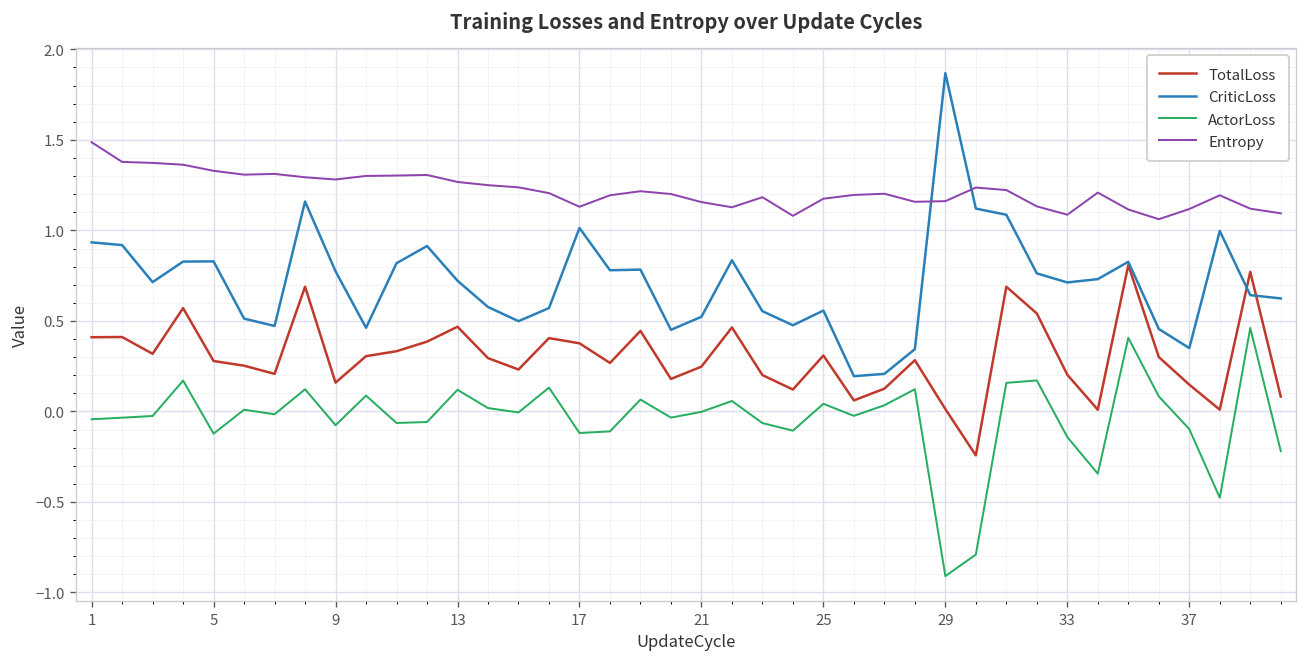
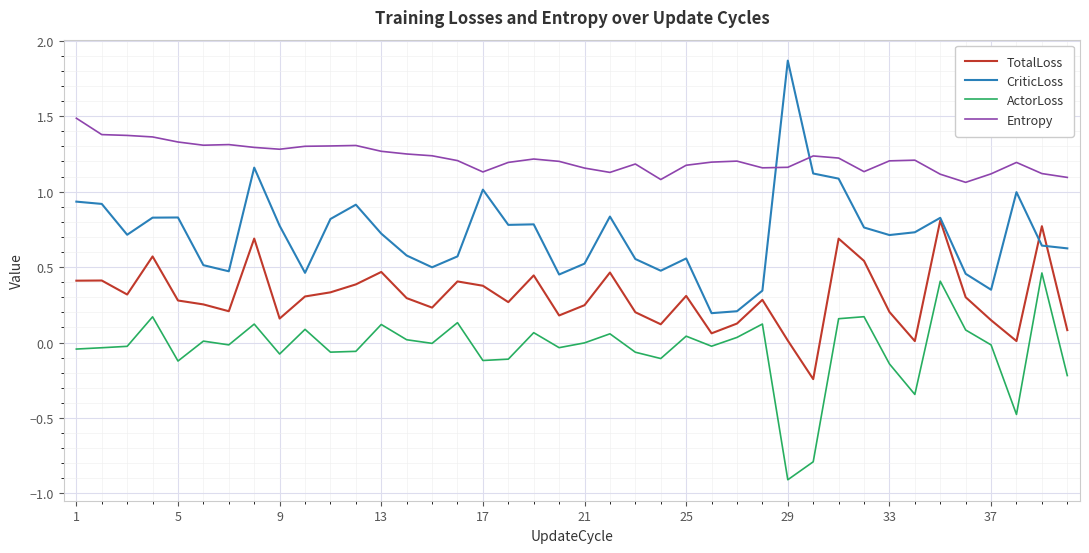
Entropy, 33: 1.09 -> 1.20
ActorLoss, 37: -0.10 -> -0.02
